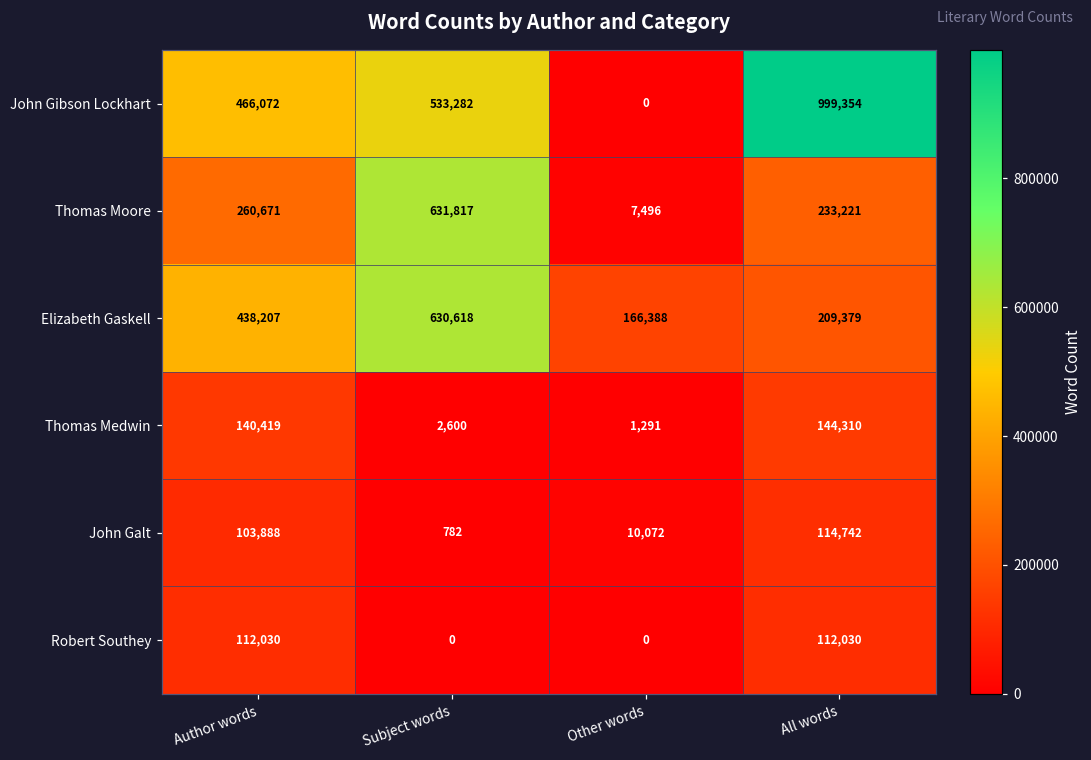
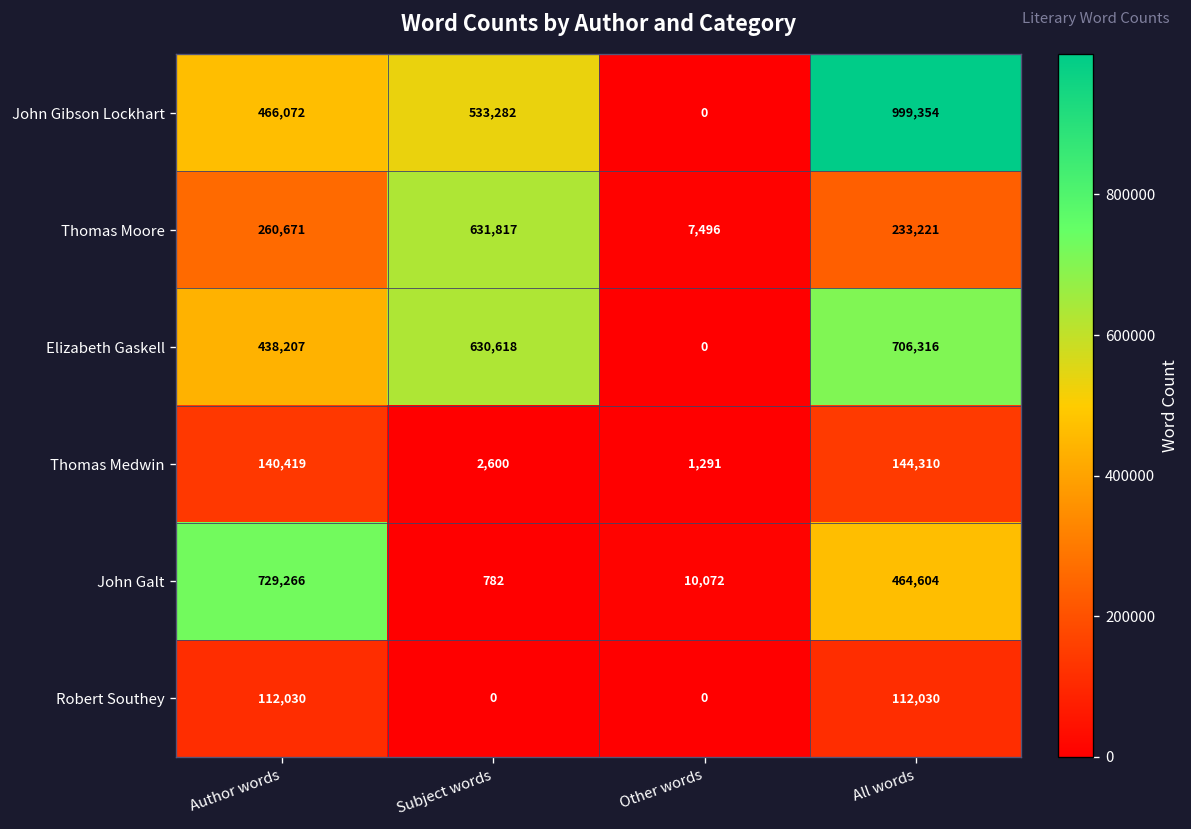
Elizabeth Gaskell, Other words: 166,388 -> 0
Elizabeth Gaskell, All words: 209,379 -> 706,316
John Galt, Author words: 103,888 -> 729,266
John Galt, All words: 114,742 -> 464,604
